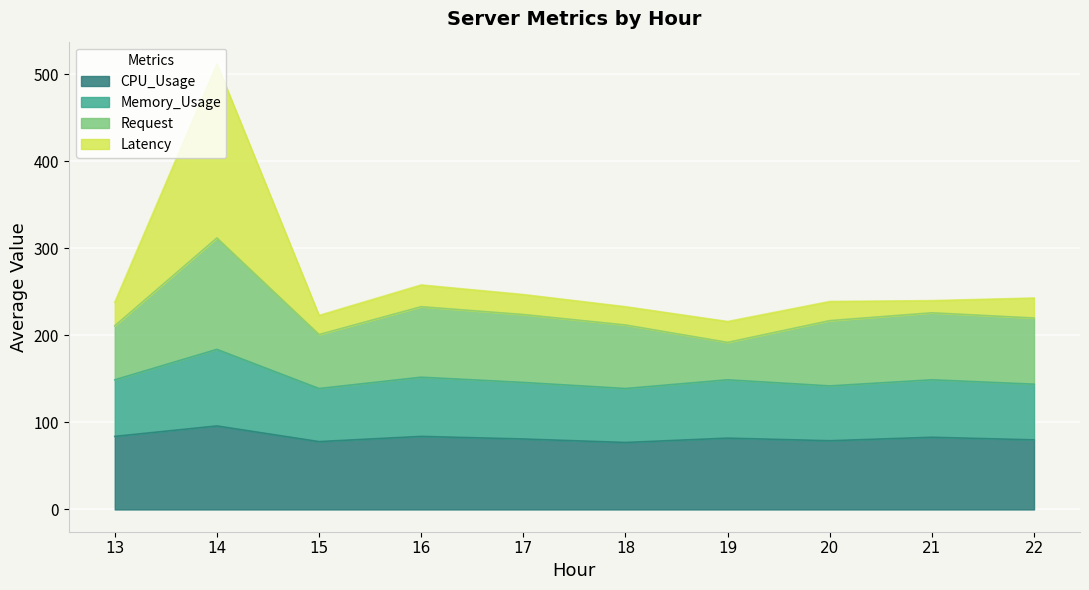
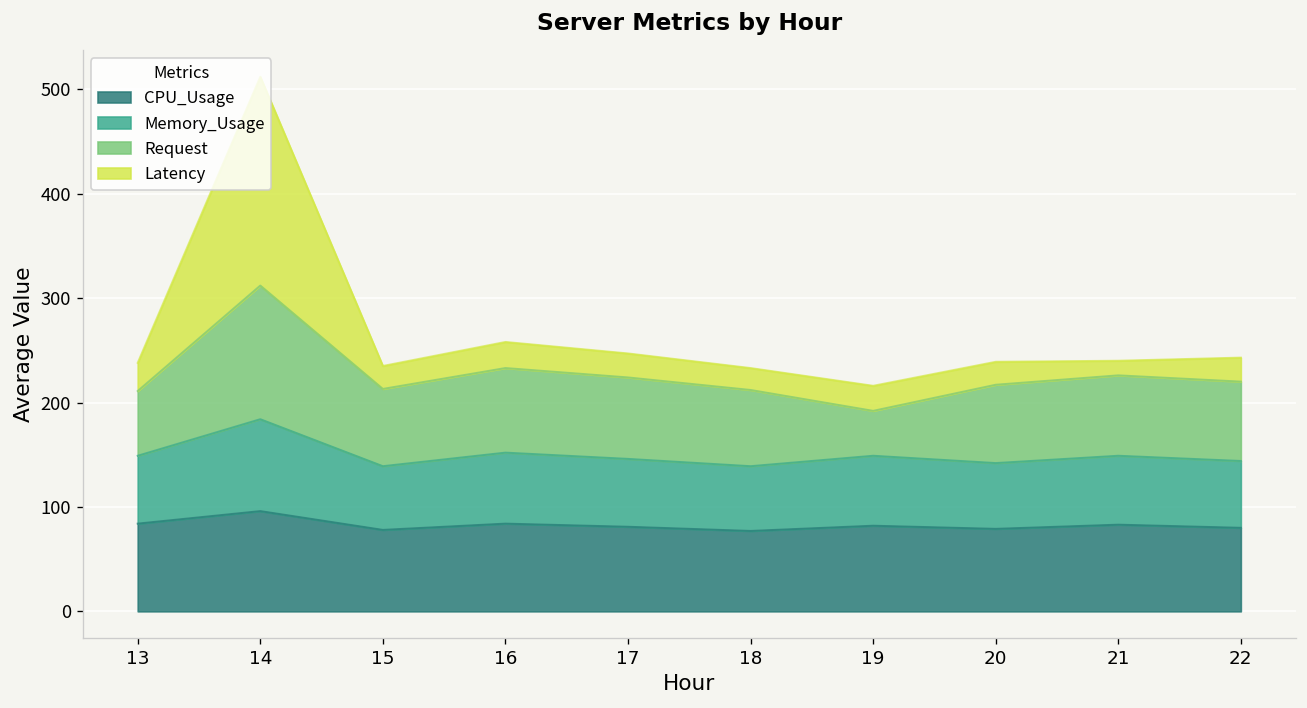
Request, 15: 60 -> 70
